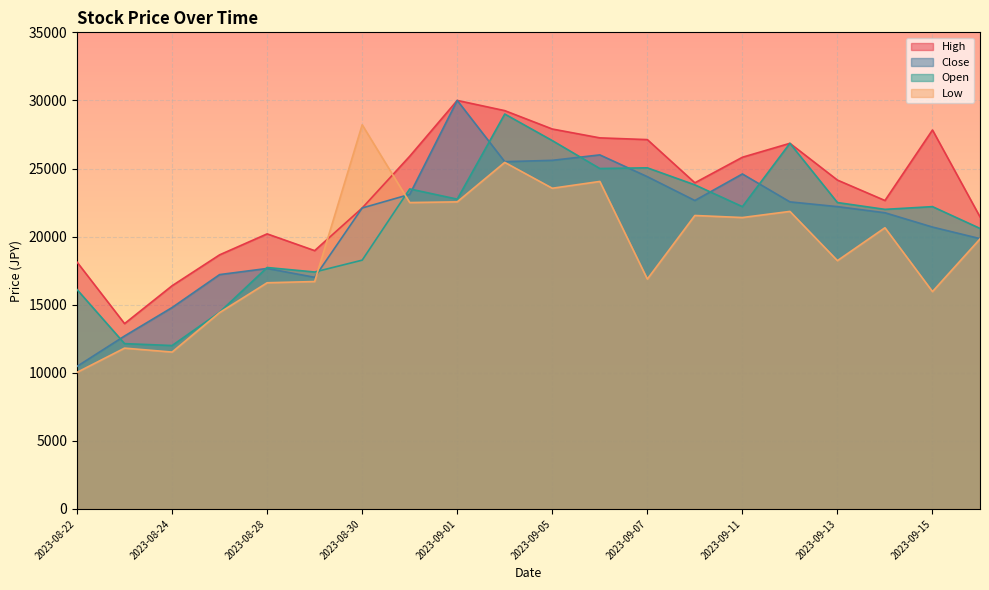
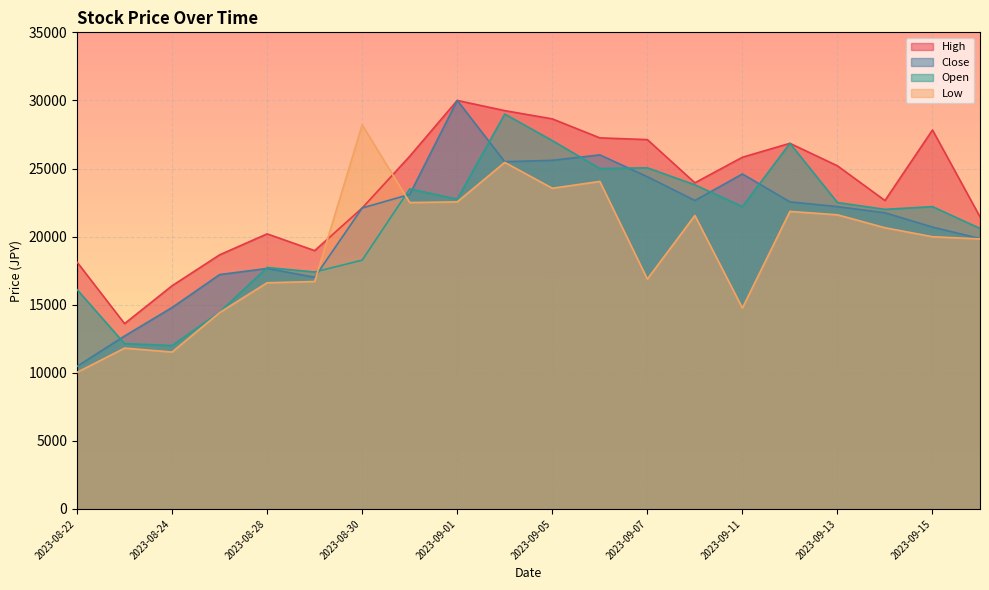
High, 2023-09-05: 27900 -> 28600
Low, 2023-09-11: 21400 -> 14800
High, 2023-09-13: 24200 -> 25200
Low, 2023-09-13: 18200 -> 21600
Low, 2023-09-15: 16000 -> 20000
